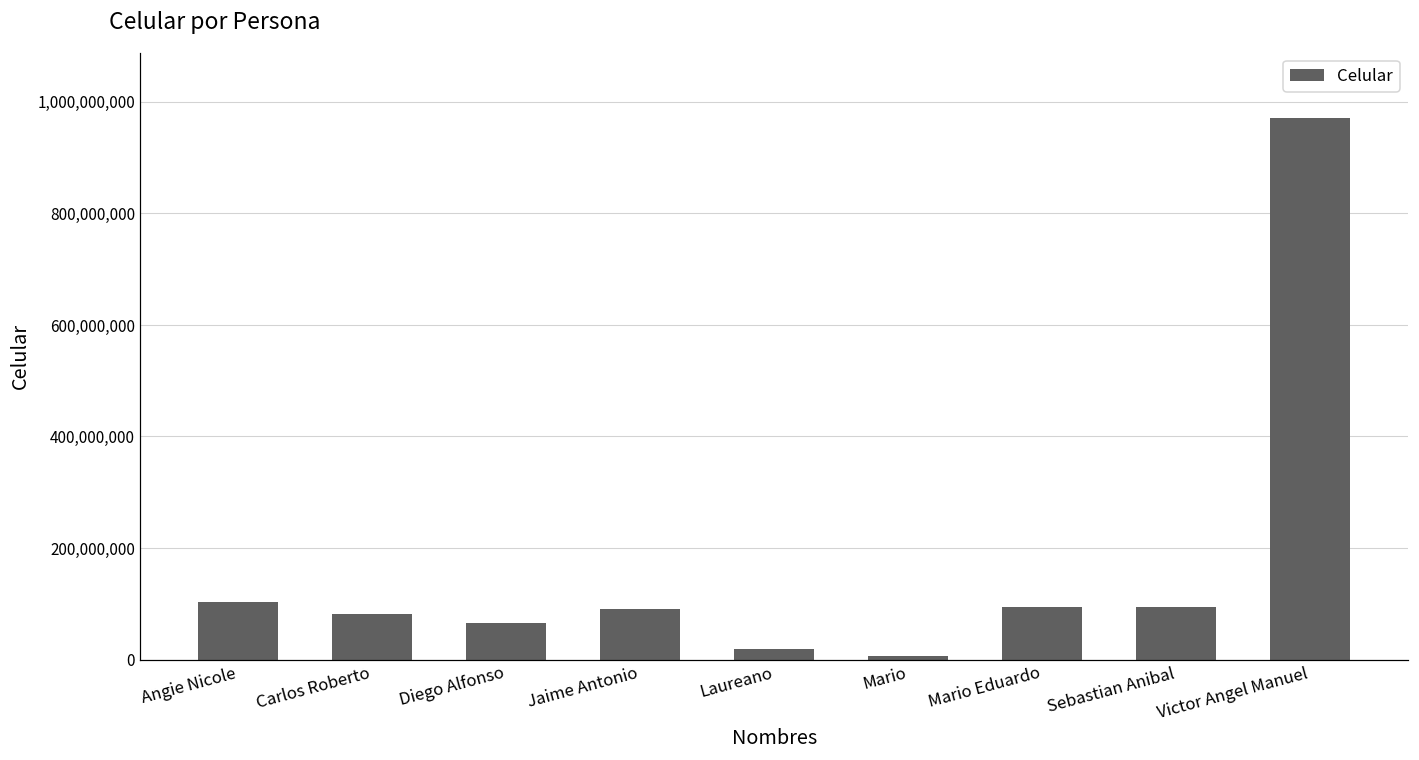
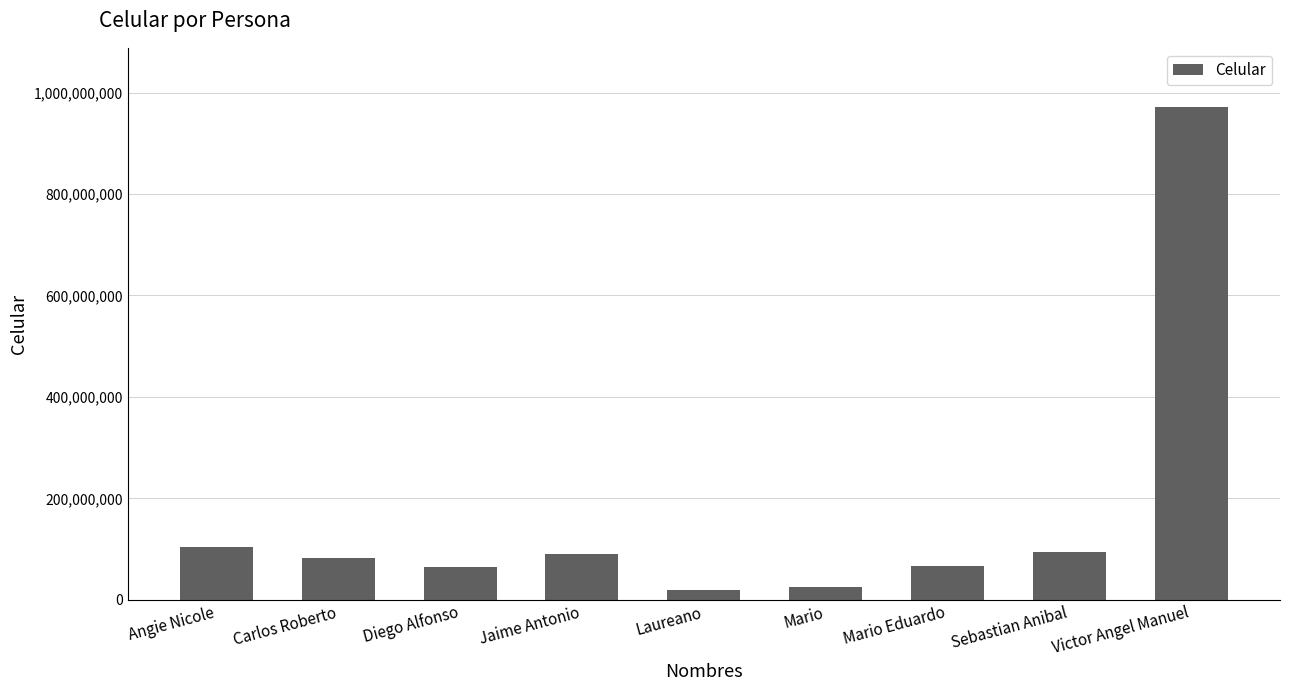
Mario: 10,000,000 -> 30,000,000
Mario Eduardo: 90,000,000 -> 70,000,000
